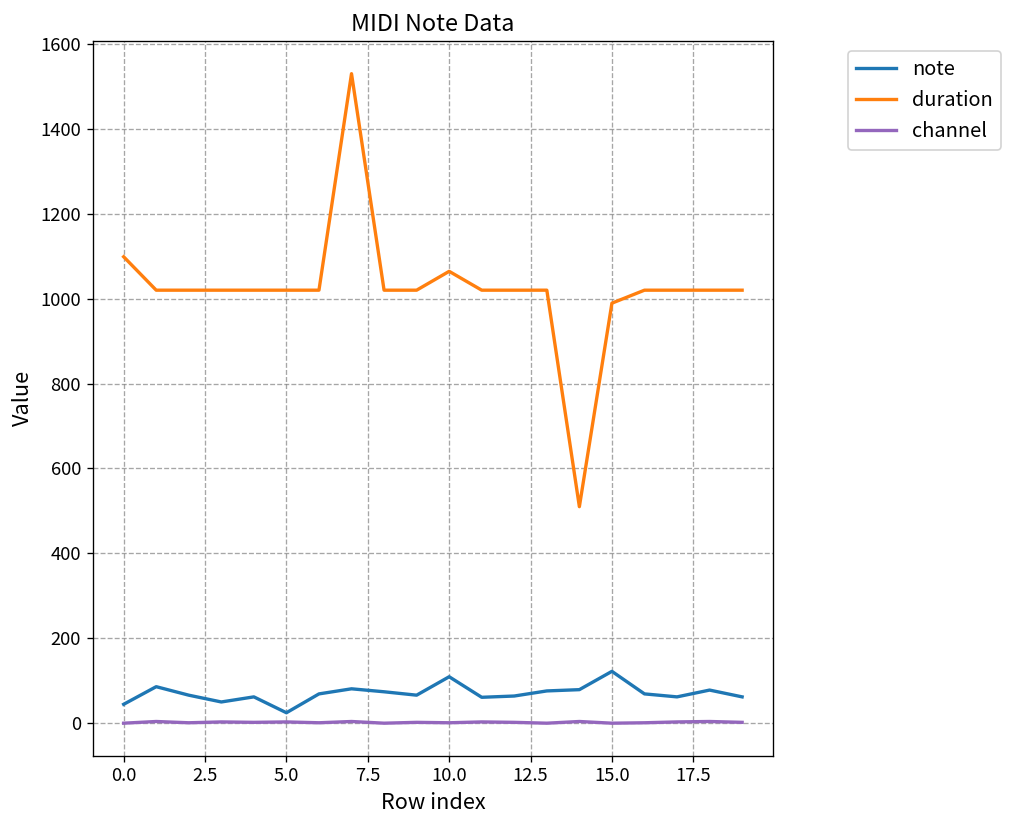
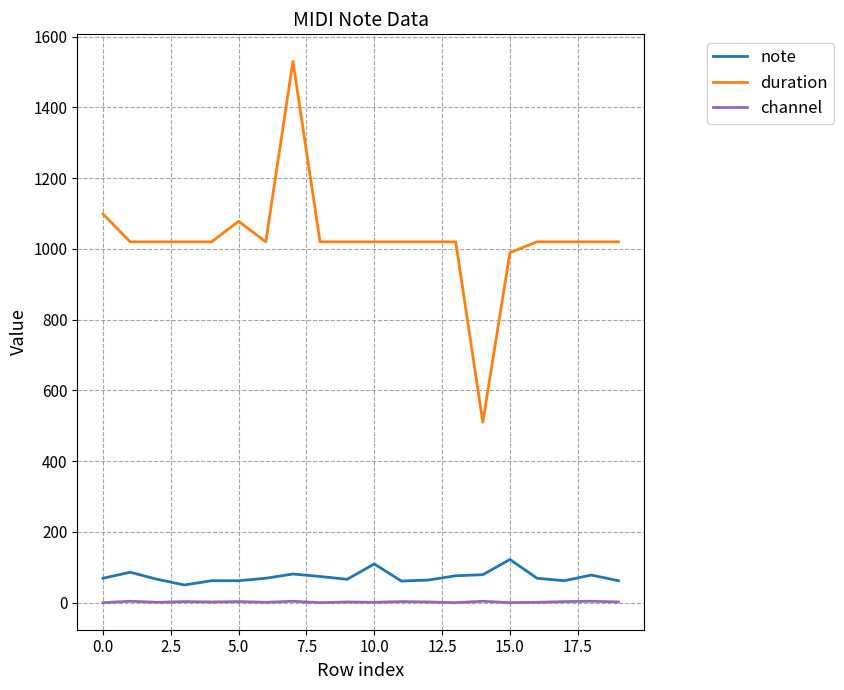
note, 0.0: 40 -> 70
note, 5.0: 20 -> 60
duration, 5.0: 1020 -> 1080
duration, 10.0: 1060 -> 1020
